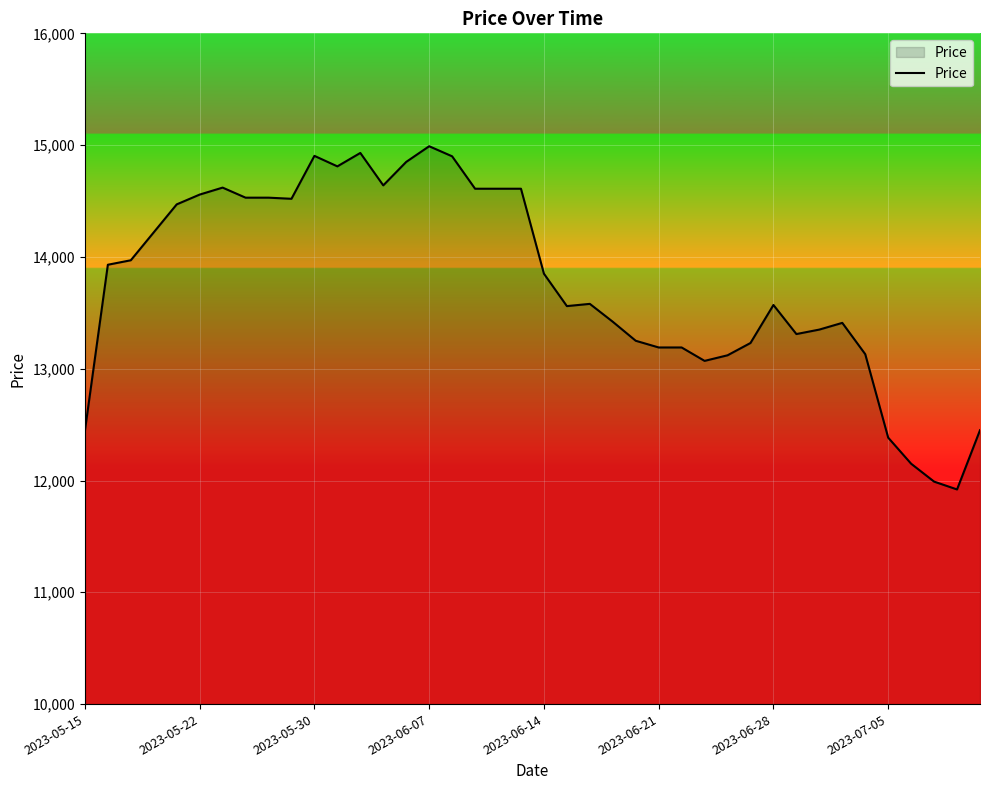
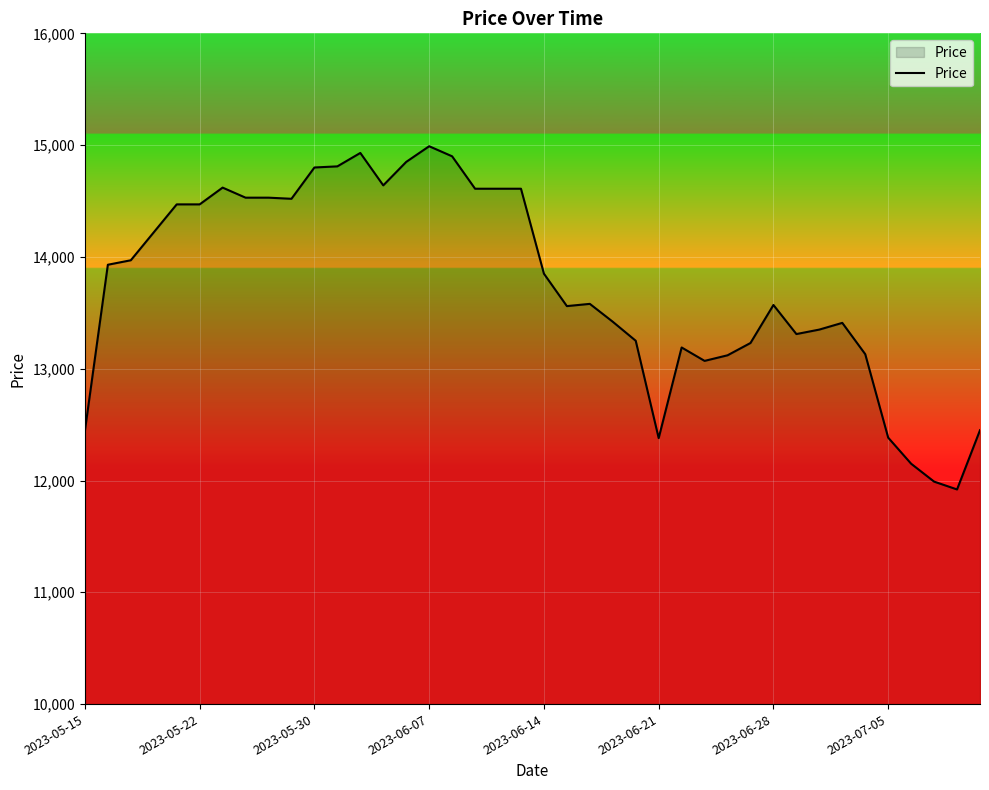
2023-05-22: 14,560 -> 14,470
2023-05-30: 14,900 -> 14,800
2023-06-21: 13,190 -> 12,380
